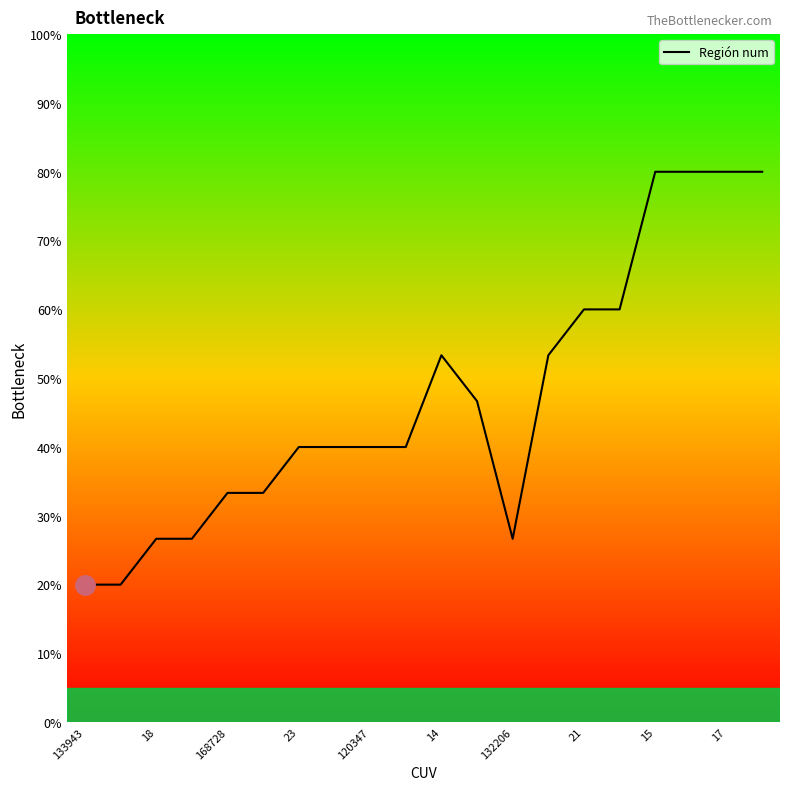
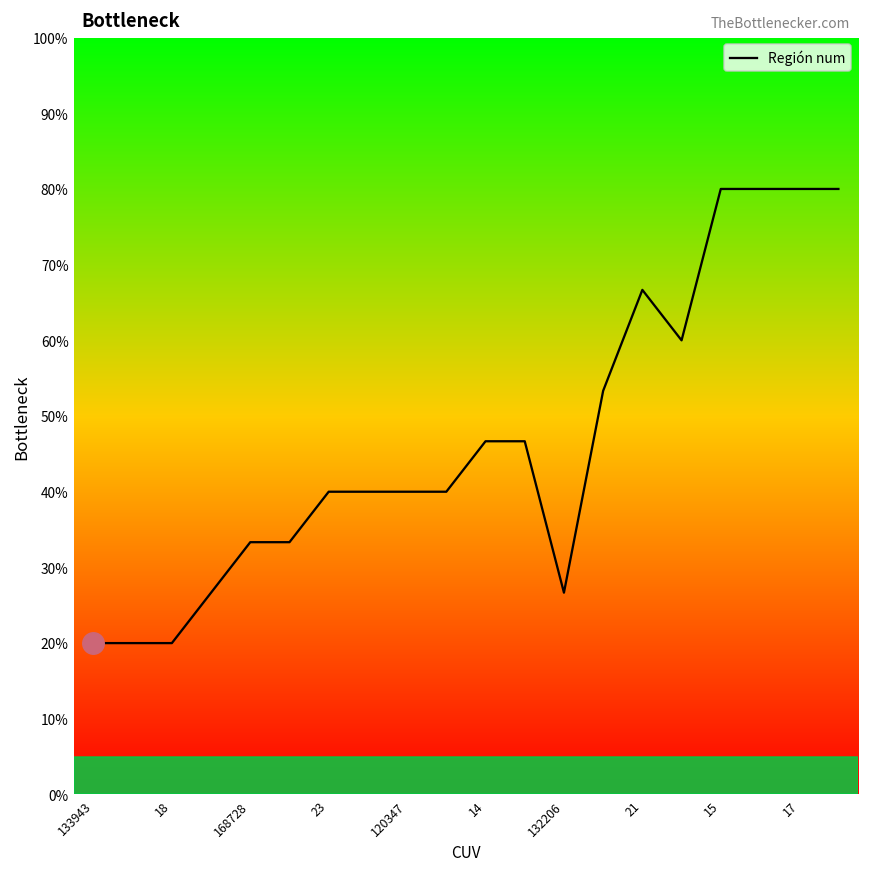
Región num, 18: 27% -> 20%
Región num, 14: 53% -> 47%
Región num, 21: 60% -> 67%
